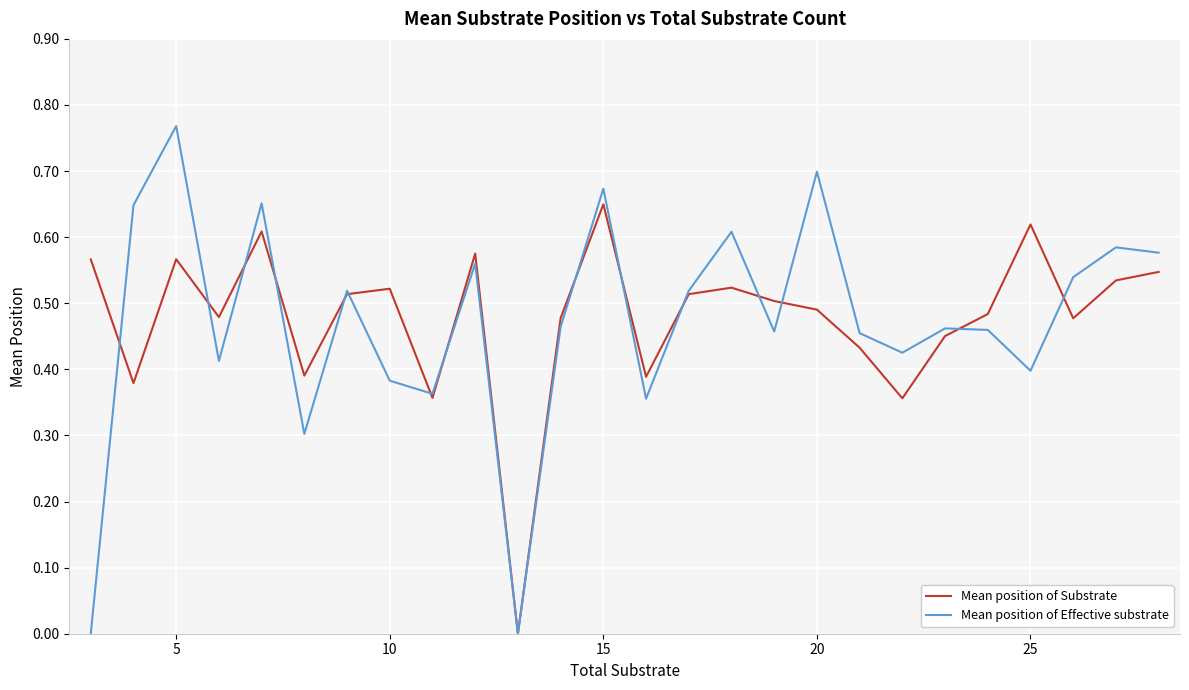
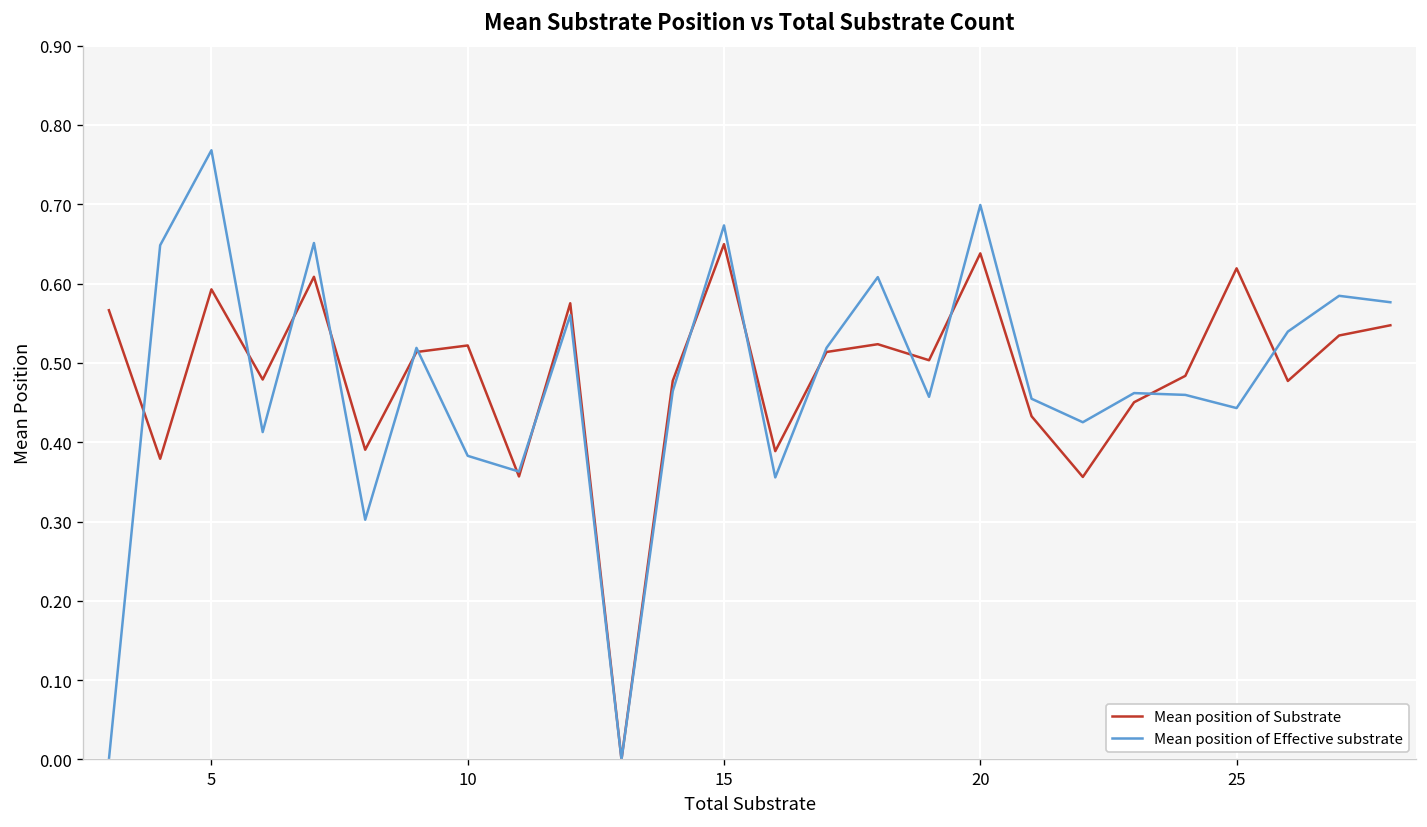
Mean position of Substrate, 5: 0.57 -> 0.59
Mean position of Substrate, 20: 0.49 -> 0.64
Mean position of Effective substrate, 25: 0.40 -> 0.44
